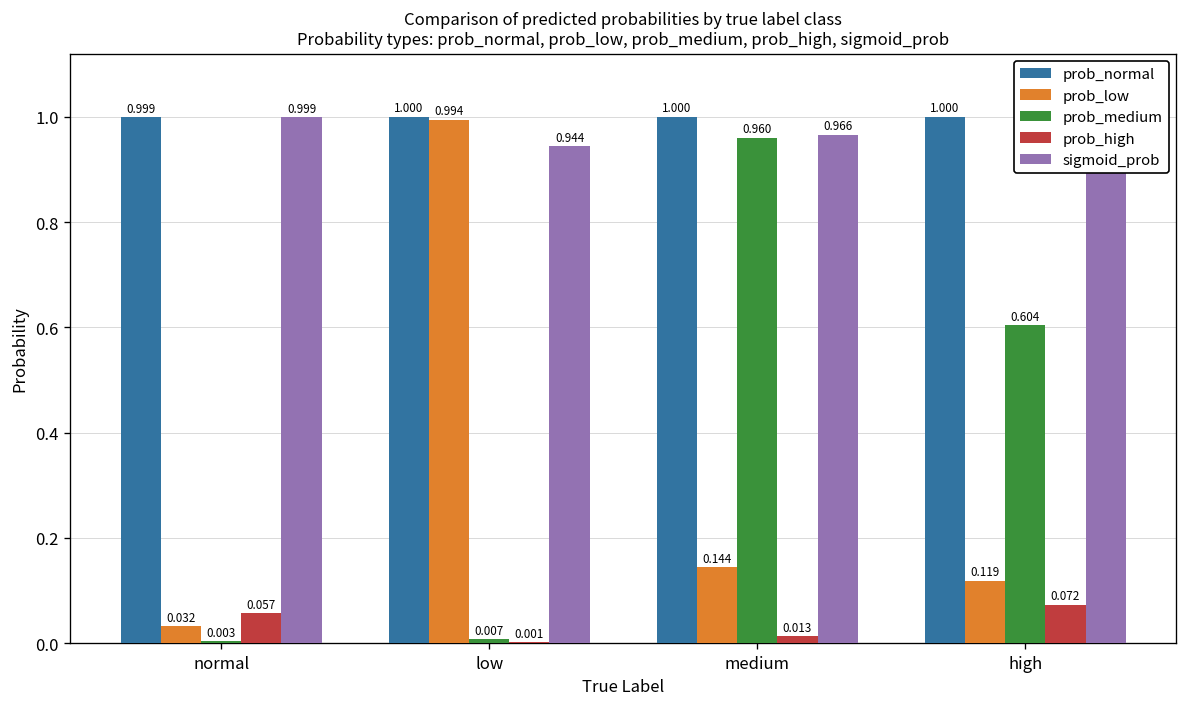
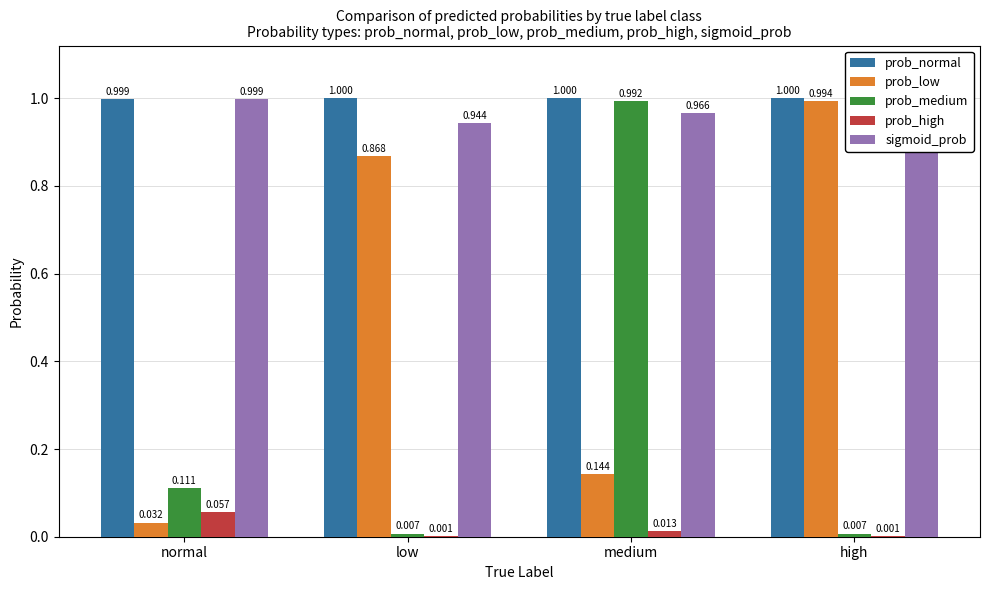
prob_medium, normal: 0.003 -> 0.111
prob_low, low: 0.994 -> 0.868
prob_medium, medium: 0.960 -> 0.992
prob_low, high: 0.119 -> 0.994
prob_medium, high: 0.604 -> 0.007
prob_high, high: 0.072 -> 0.001
